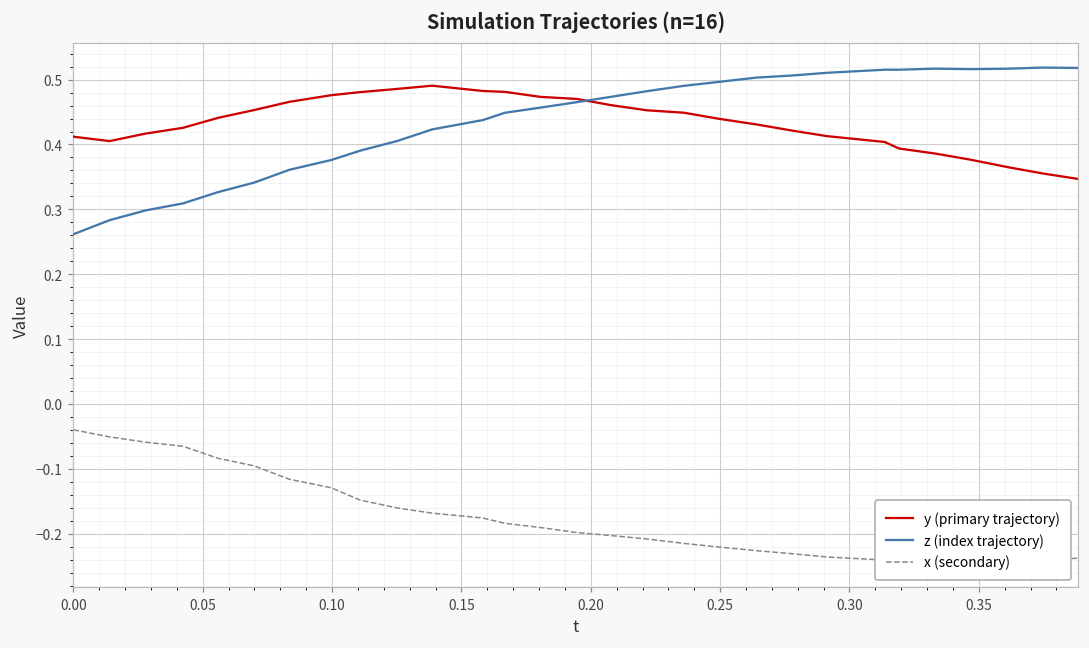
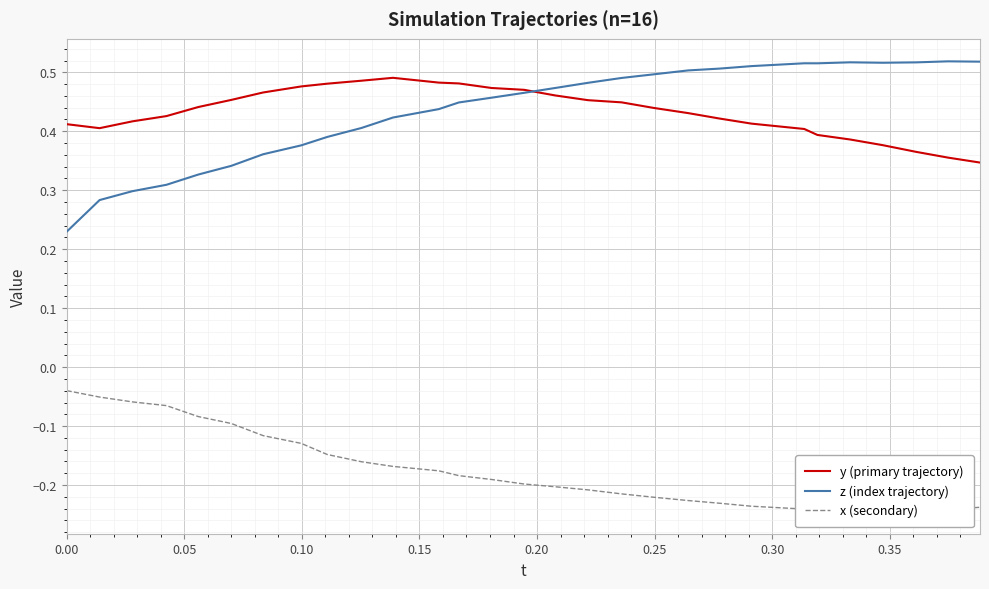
z (index trajectory), 0.00: 0.26 -> 0.23
